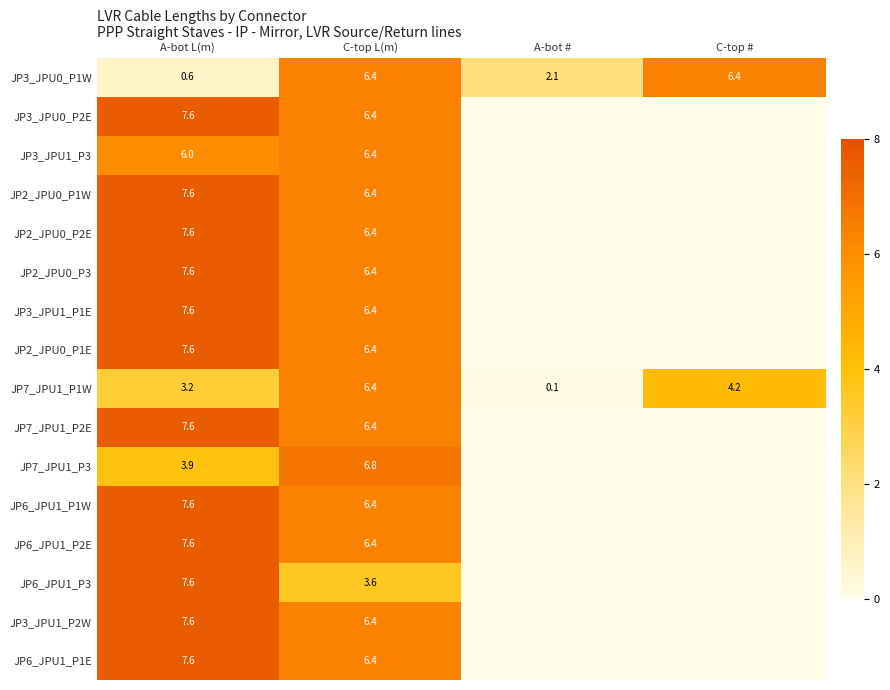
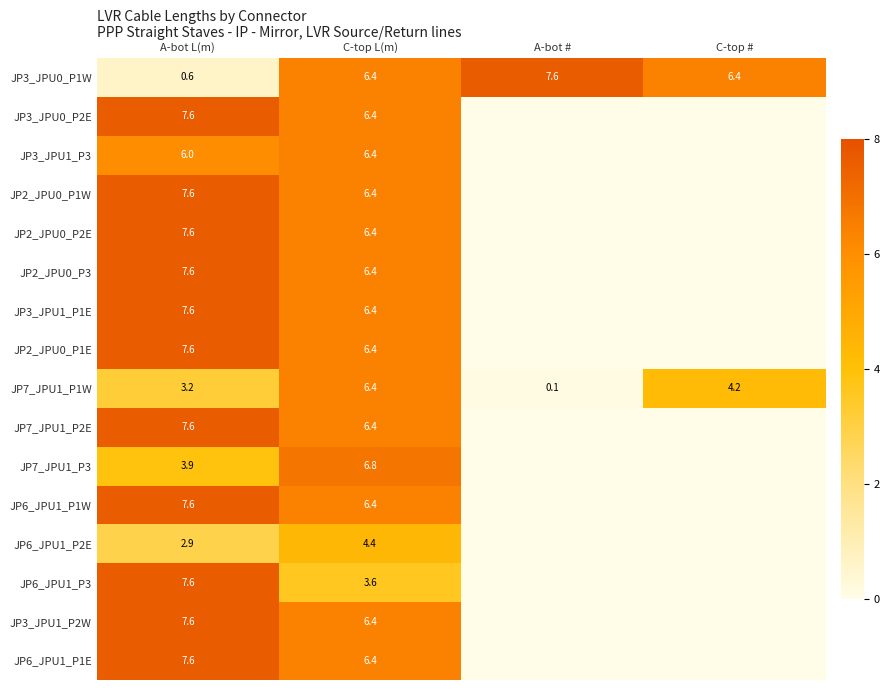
JP3_JPU0_P1W, A-bot #: 2.1 -> 7.6
JP6_JPU1_P2E, A-bot L(m): 7.6 -> 2.9
JP6_JPU1_P2E, C-top L(m): 6.4 -> 4.4
